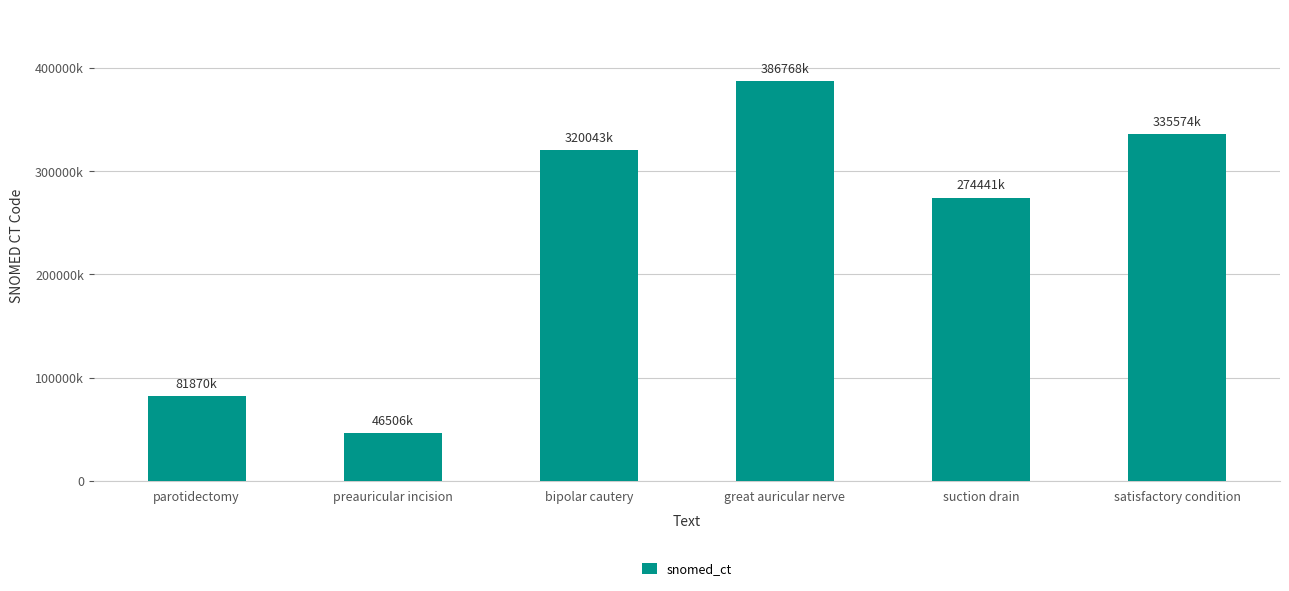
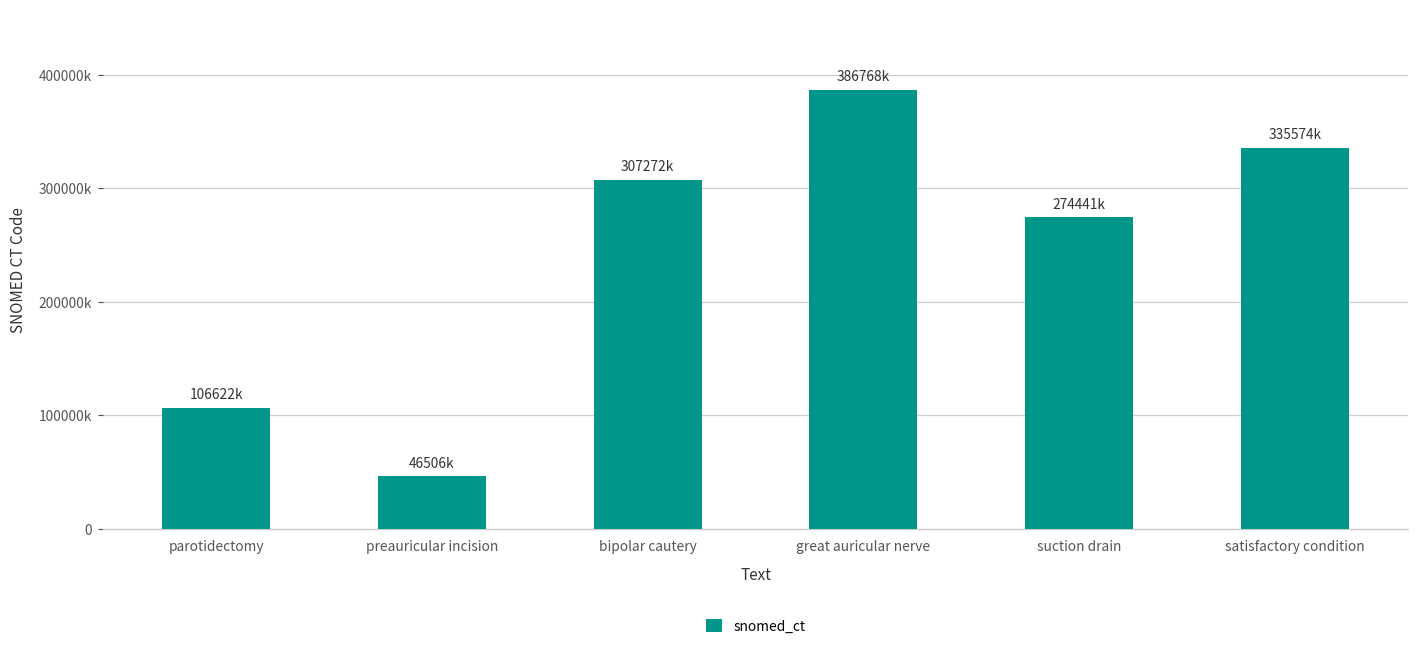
parotidectomy: 81870k -> 106622k
bipolar cautery: 320043k -> 307272k
